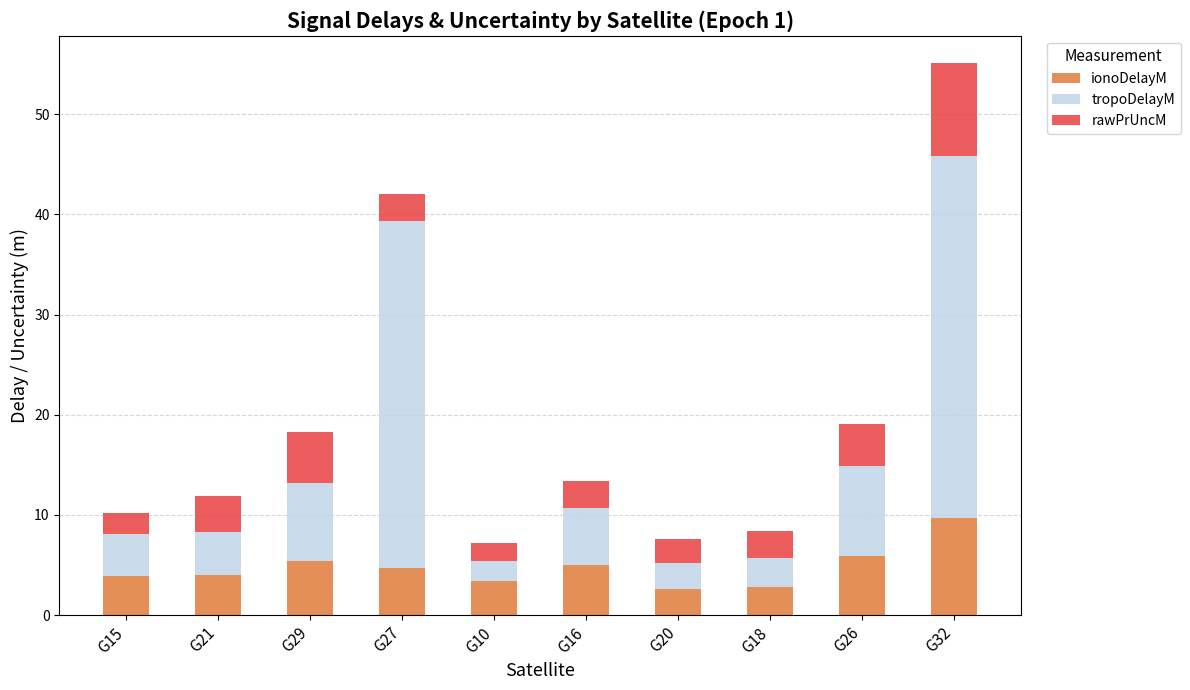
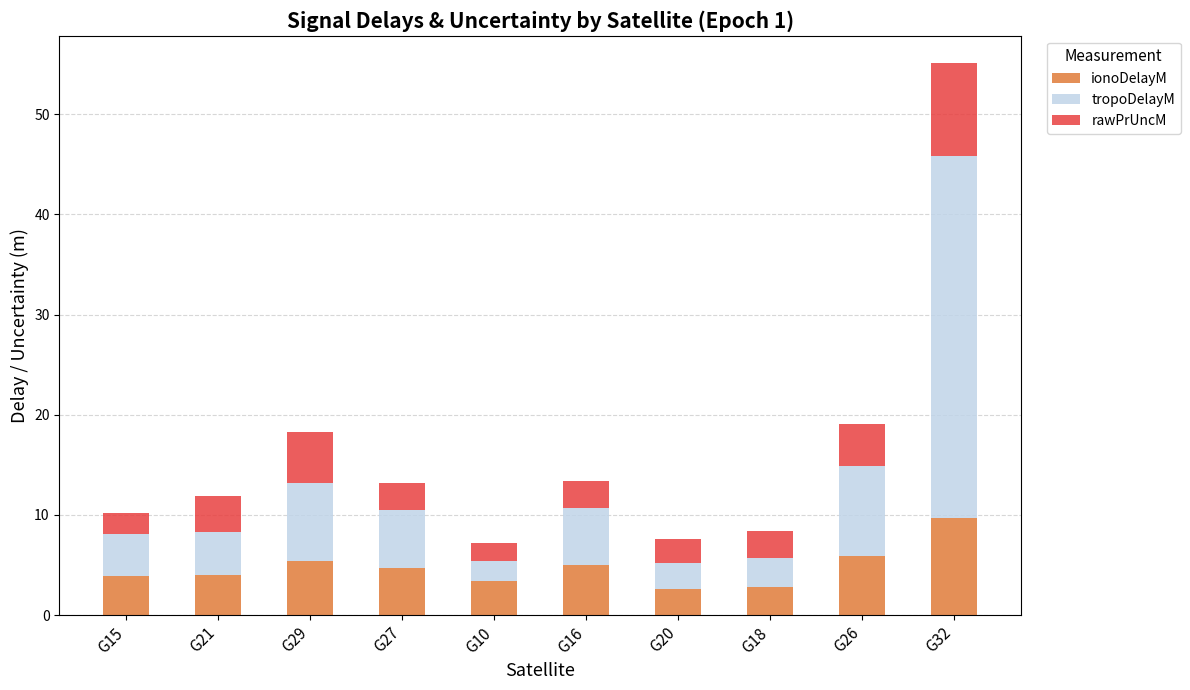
tropoDelayM, G27: 34.6 -> 5.8
